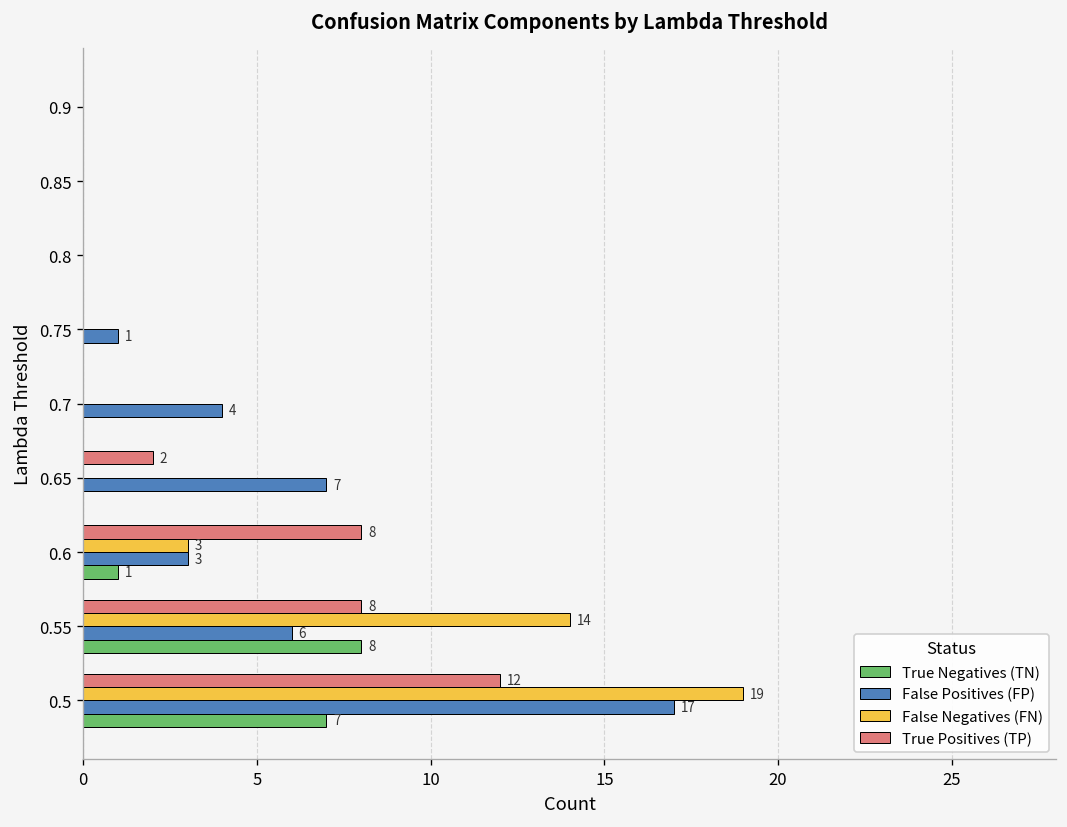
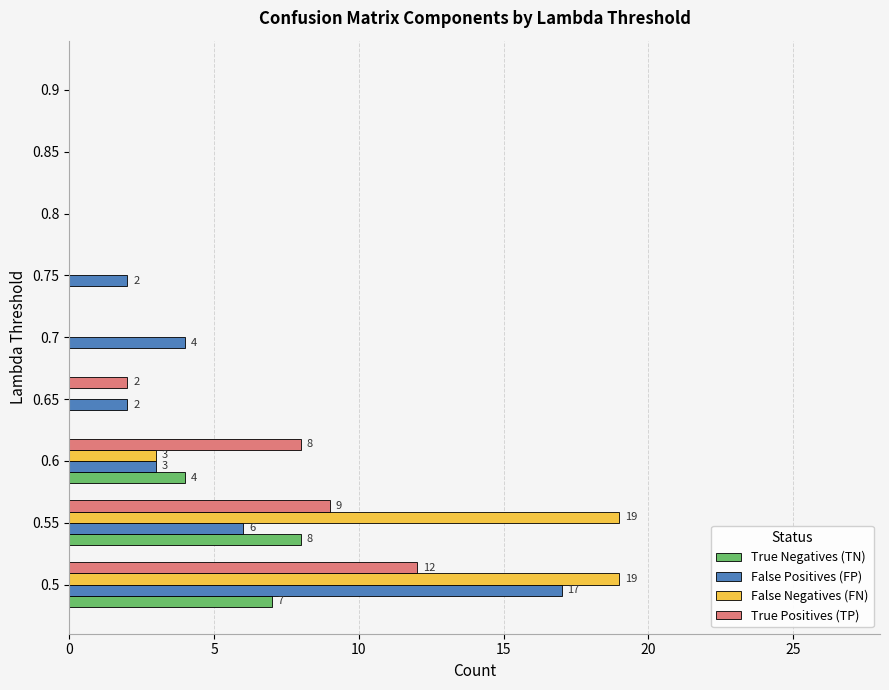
False Positives (FP), 0.75: 1 -> 2
False Positives (FP), 0.65: 7 -> 2
True Negatives (TN), 0.6: 1 -> 4
True Positives (TP), 0.55: 8 -> 9
False Negatives (FN), 0.55: 14 -> 19
